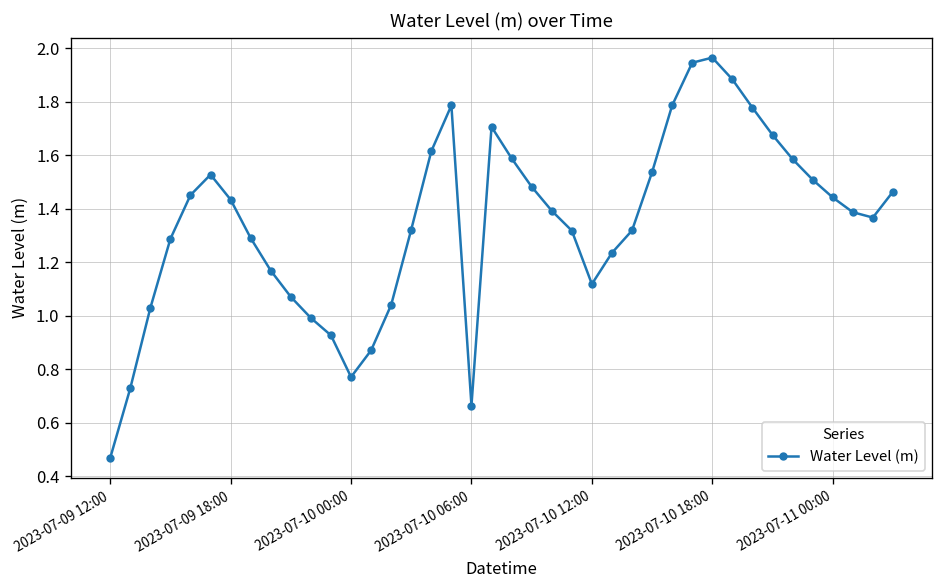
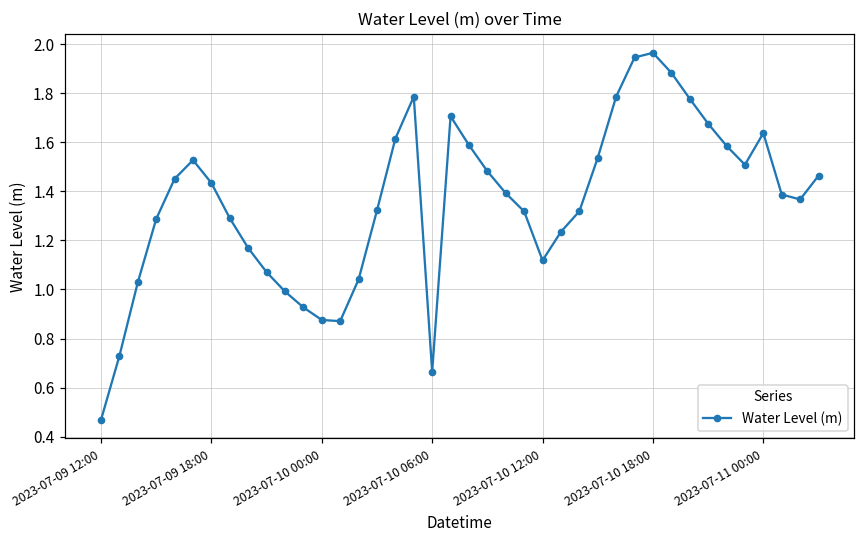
2023-07-10 00:00: 0.77 -> 0.88
2023-07-11 00:00: 1.44 -> 1.64
